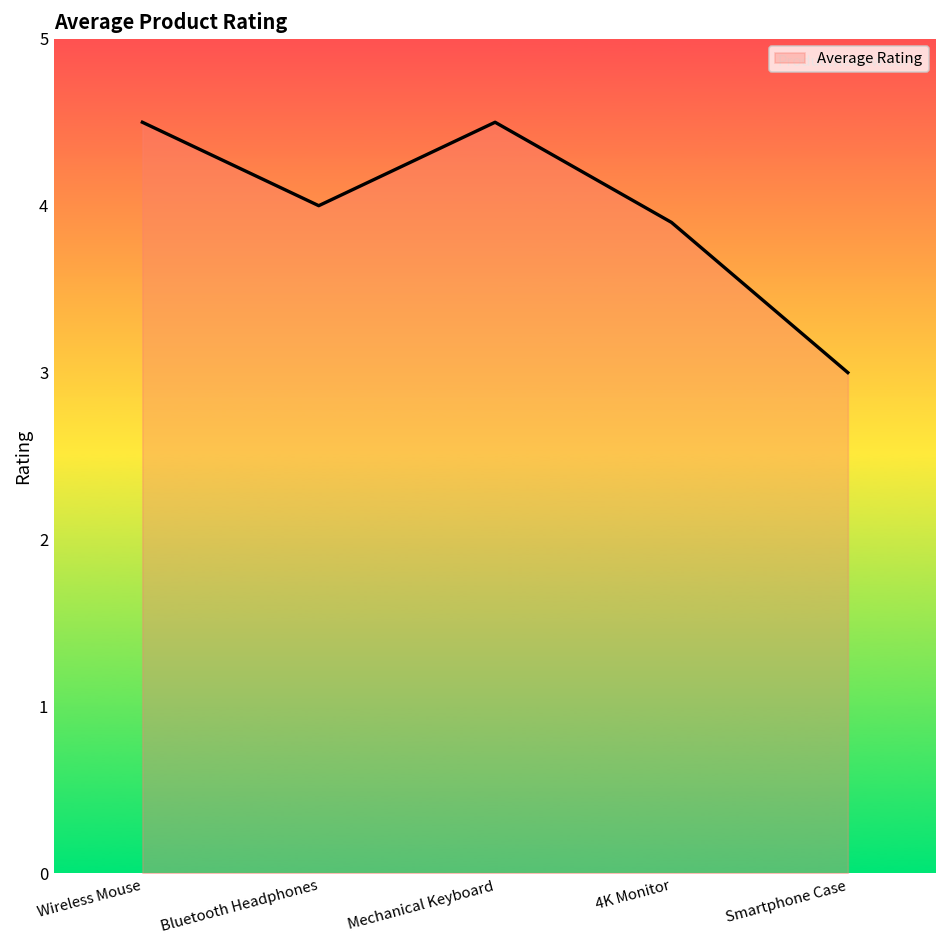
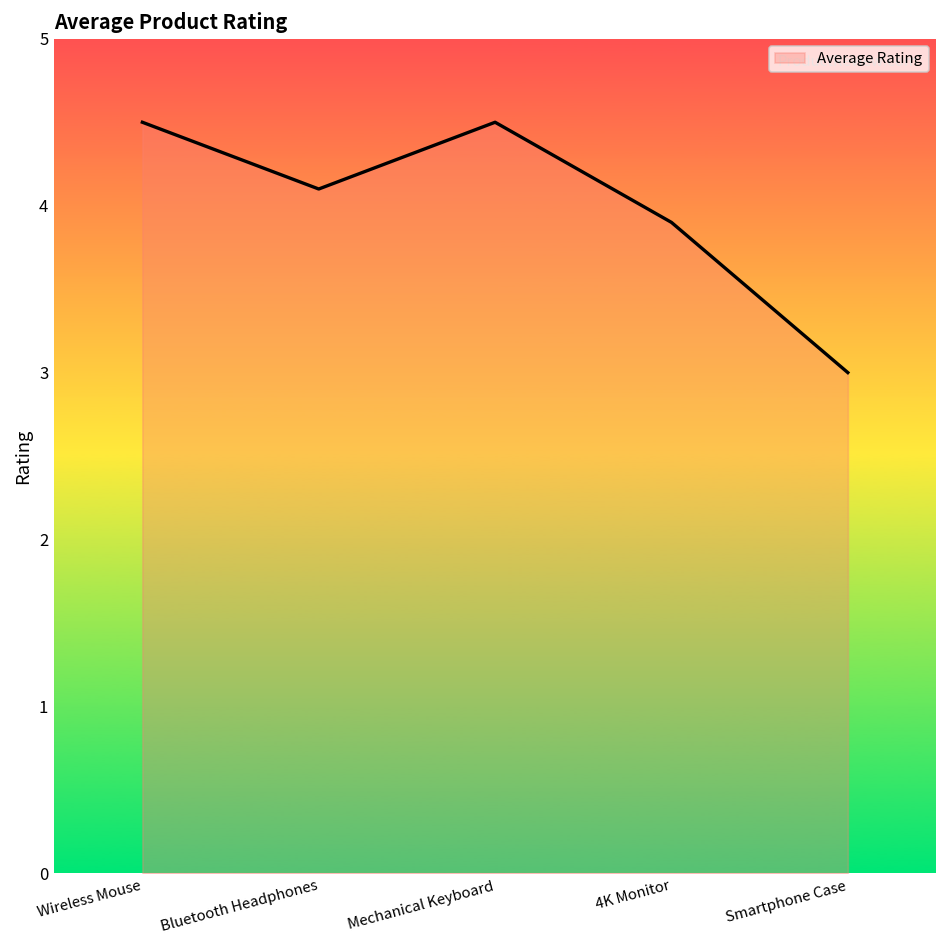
Bluetooth Headphones: 4.0 -> 4.1
